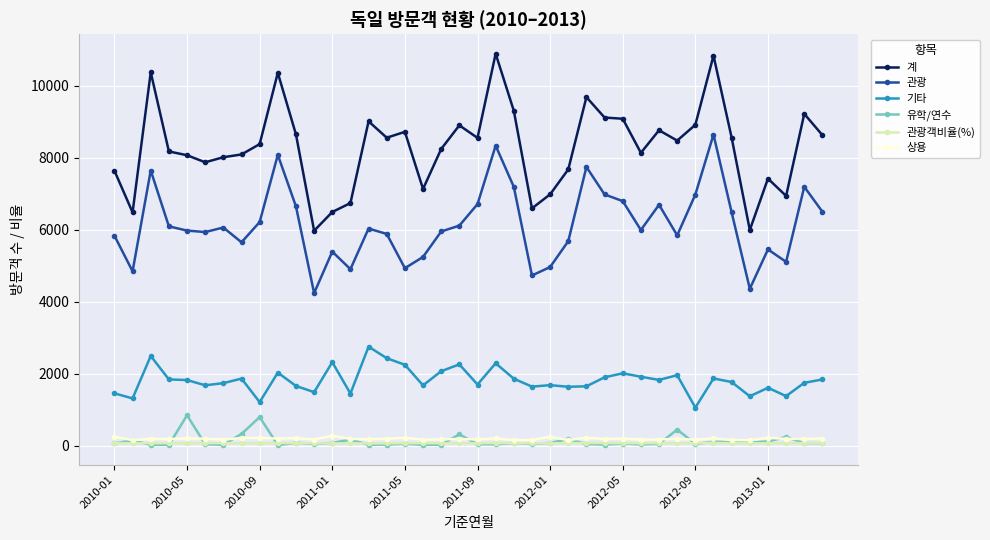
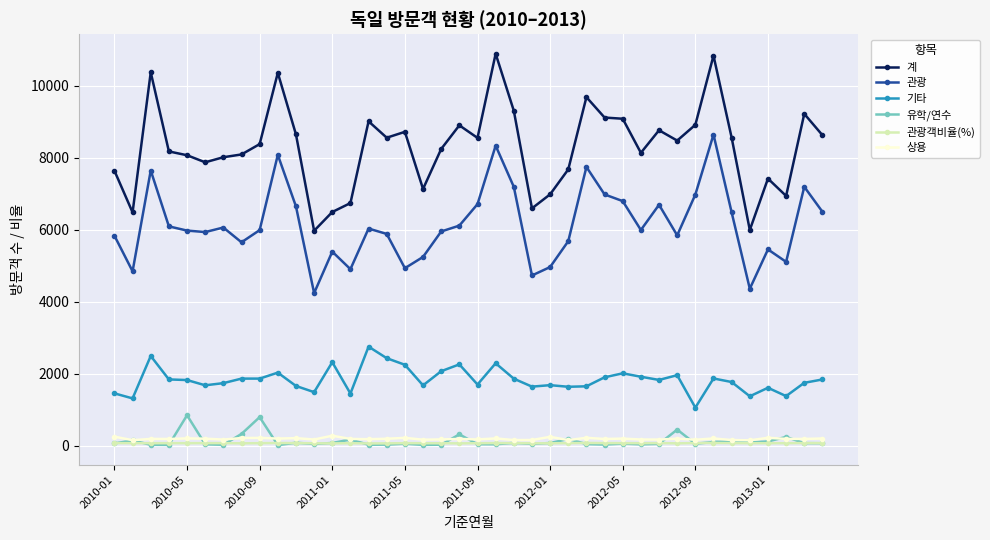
관광, 2010-09: 6200 -> 6000
기타, 2010-09: 1200 -> 1900
